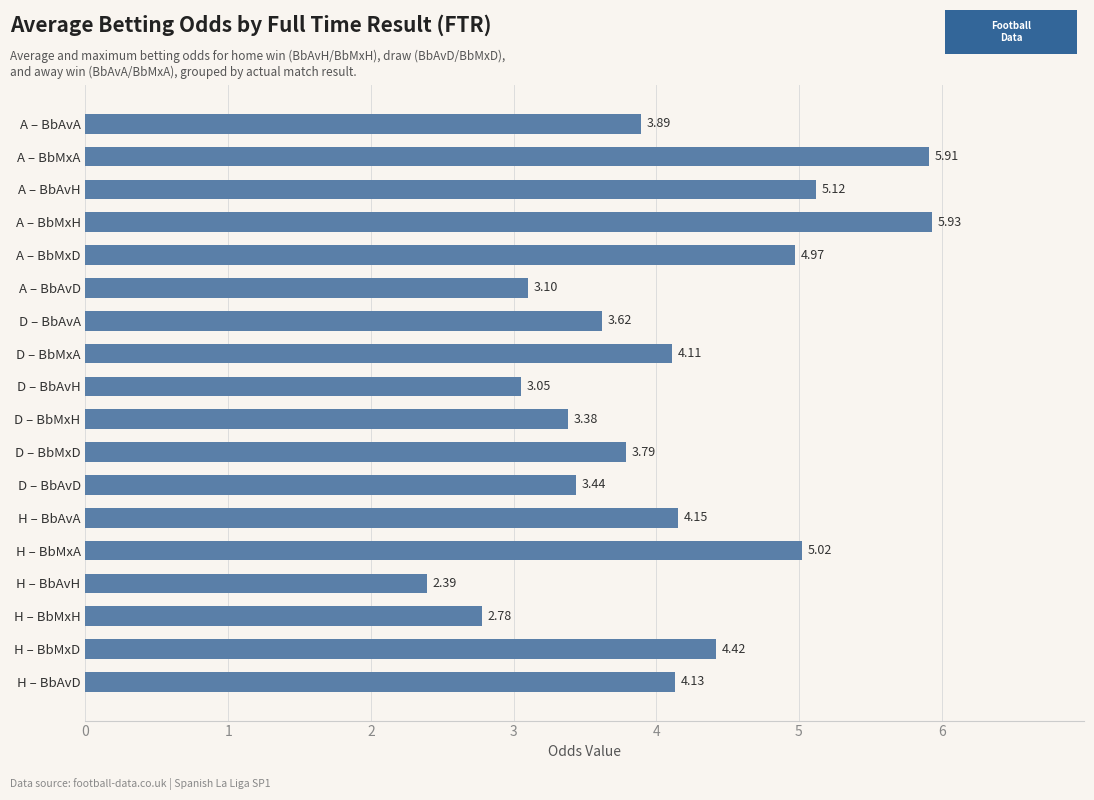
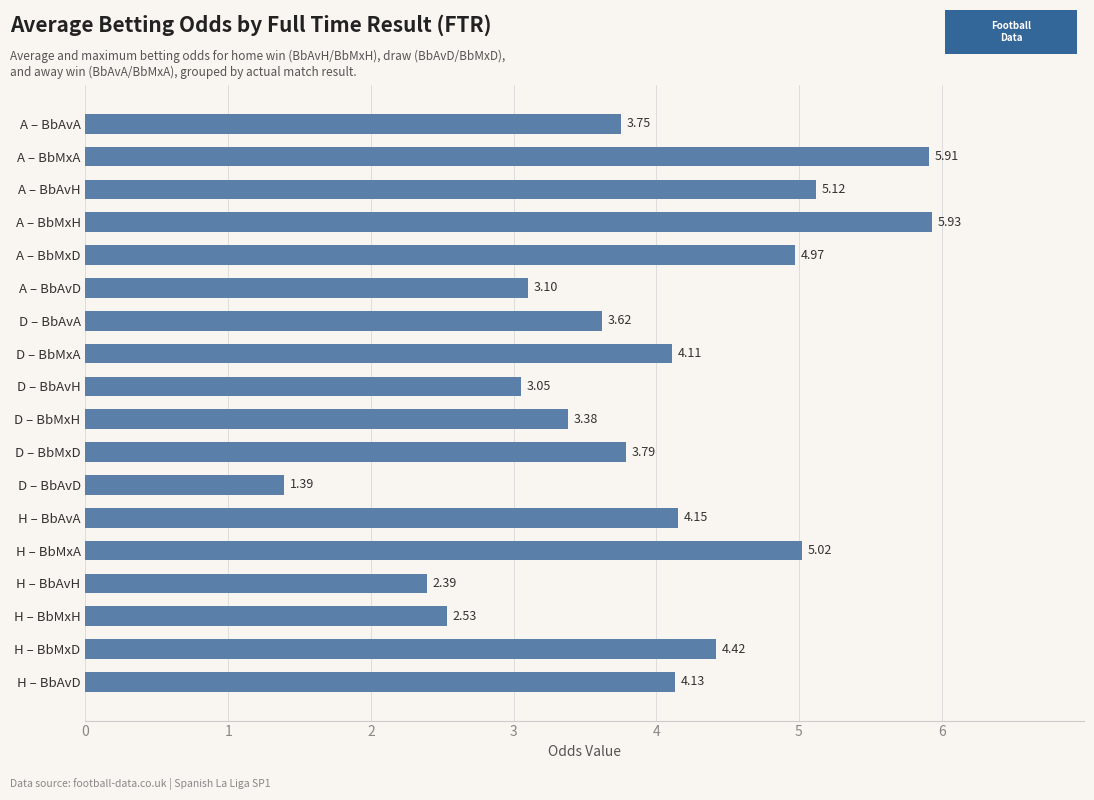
A – BbAvA: 3.89 -> 3.75
D – BbAvD: 3.44 -> 1.39
H – BbMxH: 2.78 -> 2.53
